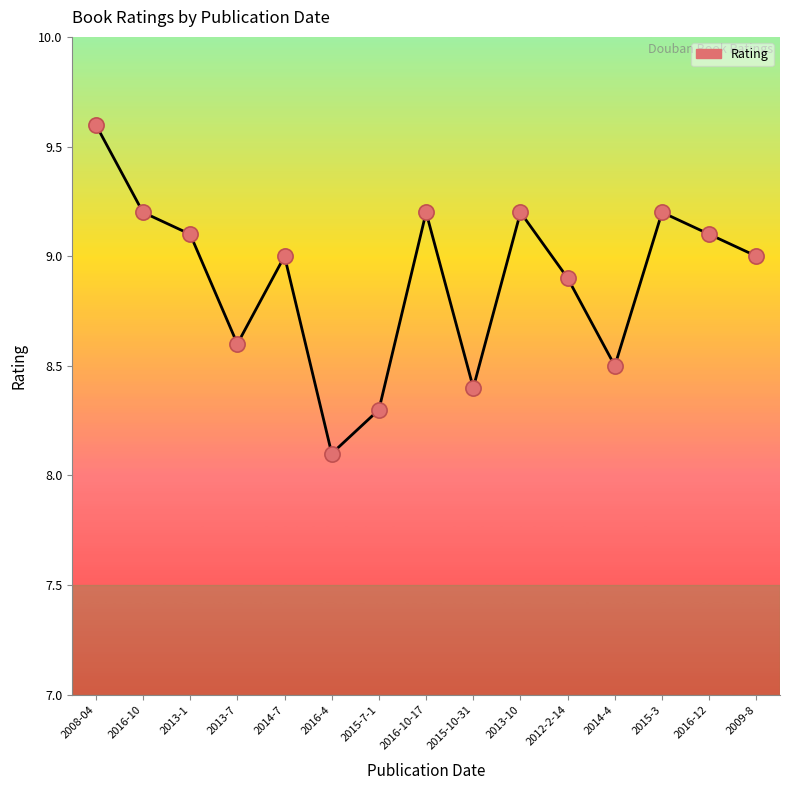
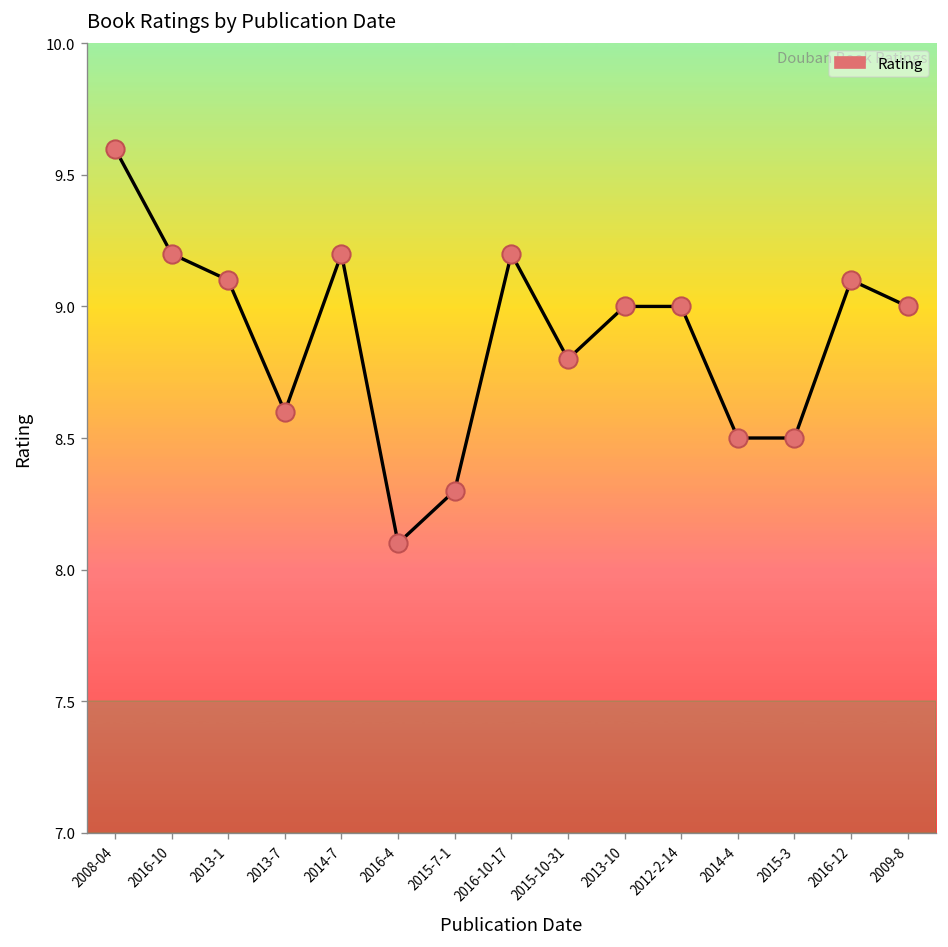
2014-7: 9.0 -> 9.2
2015-10-31: 8.4 -> 8.8
2013-10: 9.2 -> 9.0
2012-2-14: 8.9 -> 9.0
2015-3: 9.2 -> 8.5
